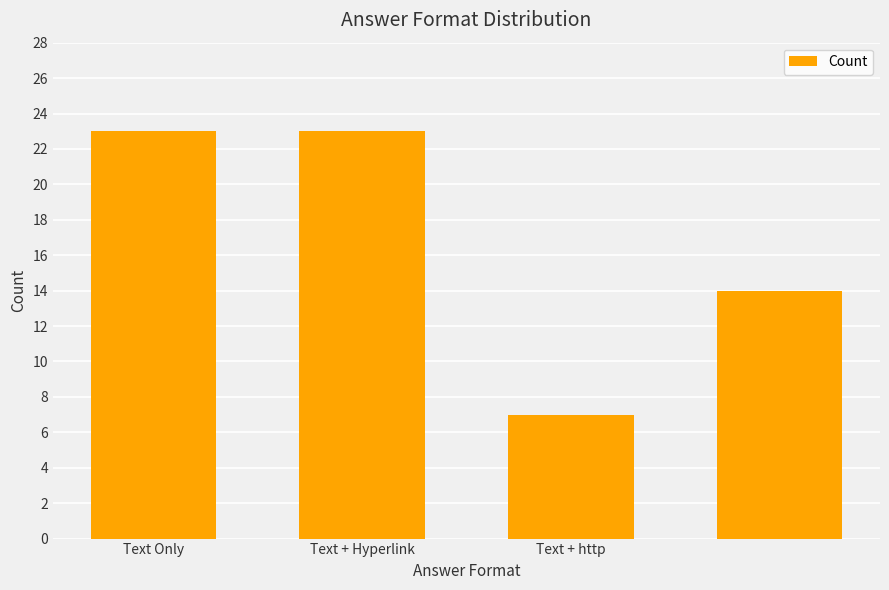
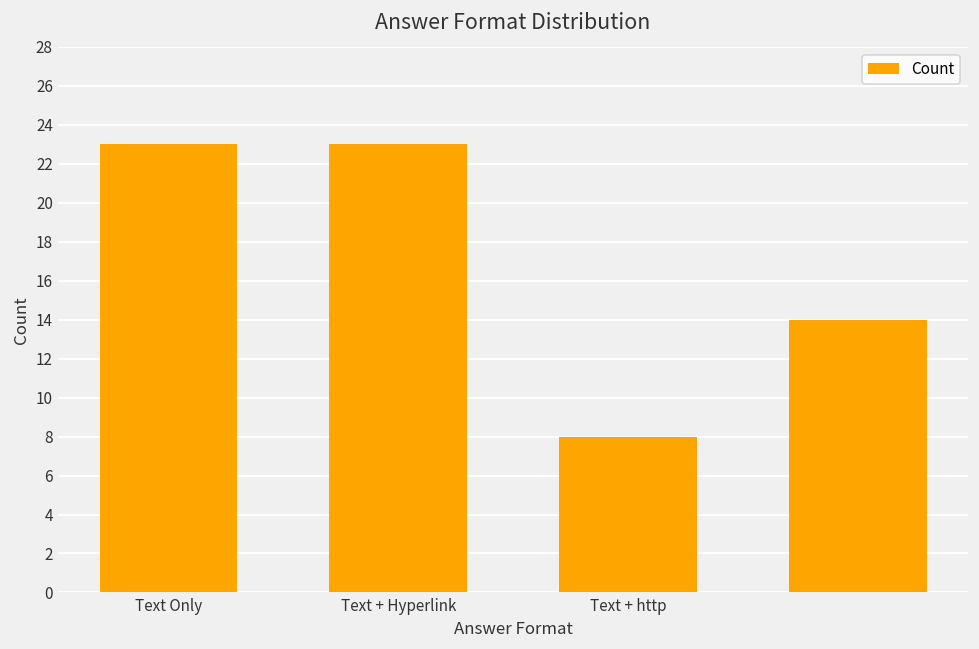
Text + http: 7 -> 8
